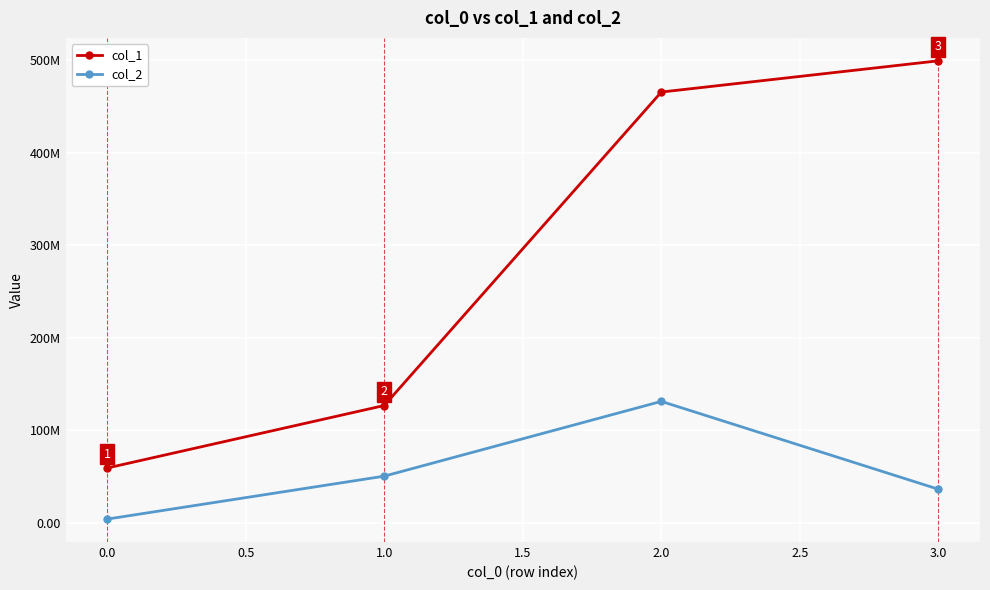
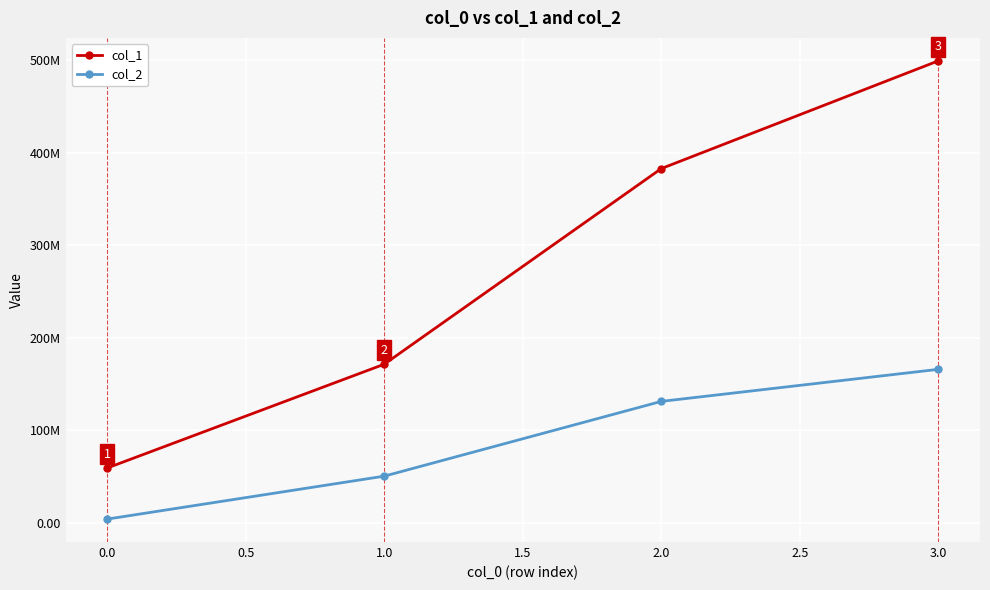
col_1, 1.0: 130000000 -> 170000000
col_1, 2.0: 470000000 -> 380000000
col_2, 3.0: 40000000 -> 170000000
